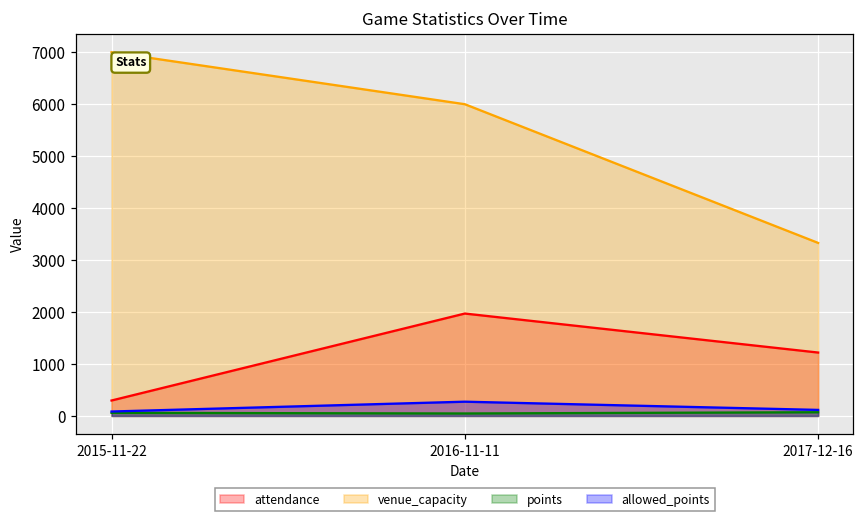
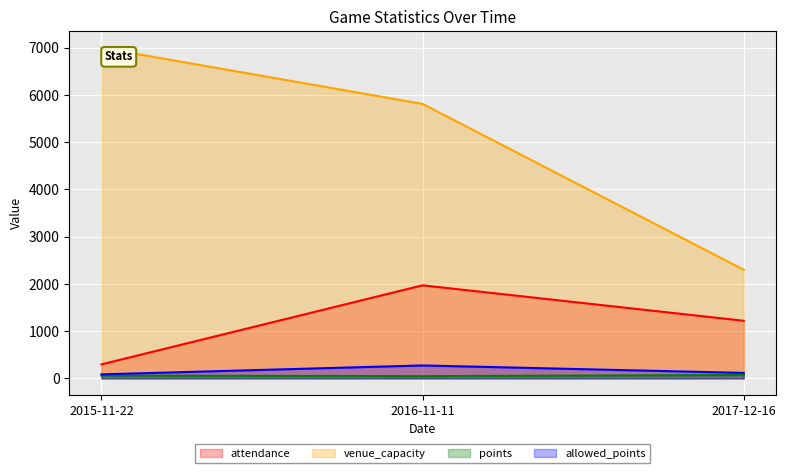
venue_capacity, 2016-11-11: 6000 -> 5800
venue_capacity, 2017-12-16: 3300 -> 2300
